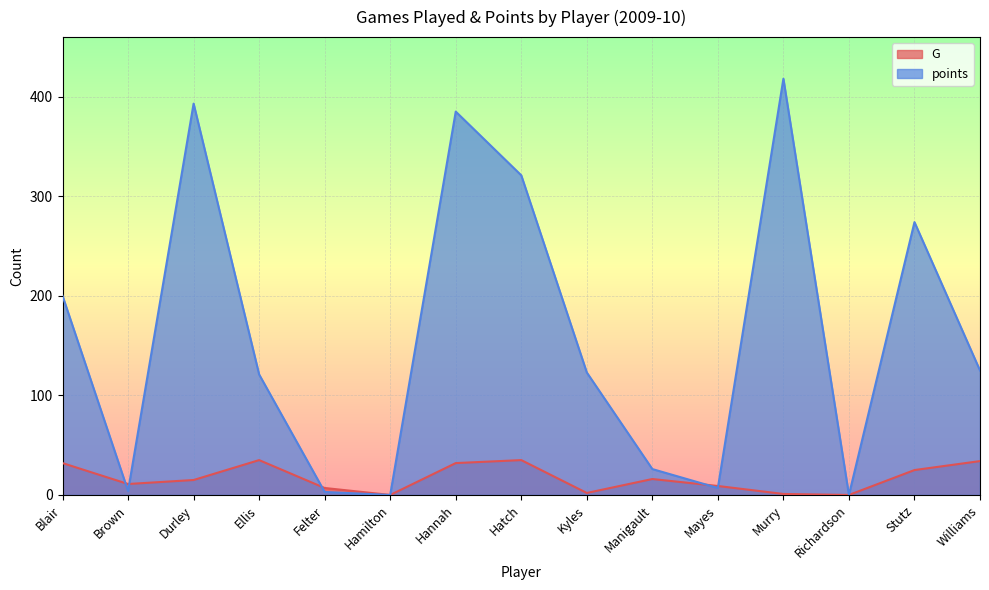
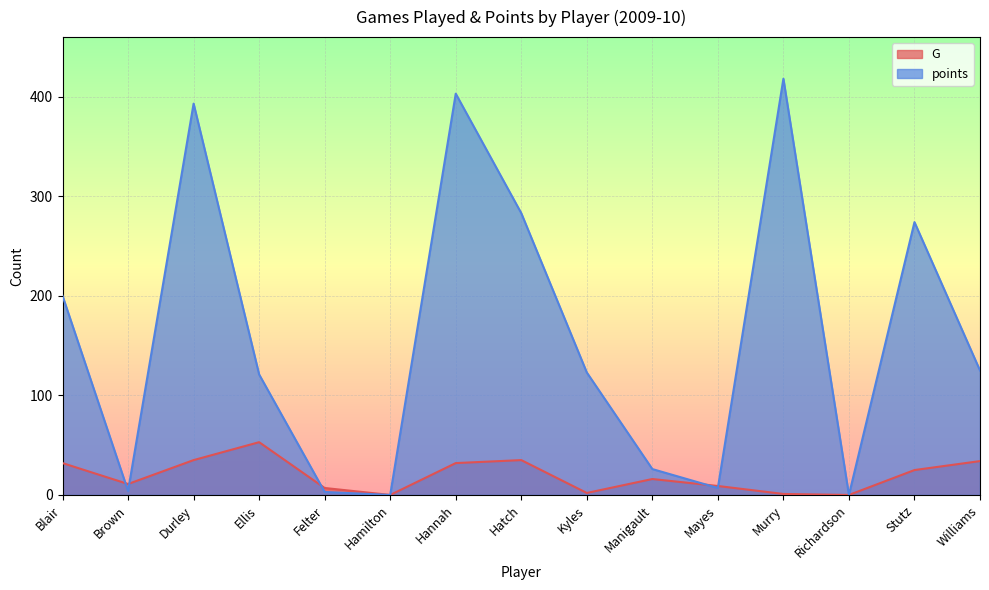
G, Durley: 20 -> 40
G, Ellis: 40 -> 50
points, Hannah: 390 -> 400
points, Hatch: 320 -> 280
